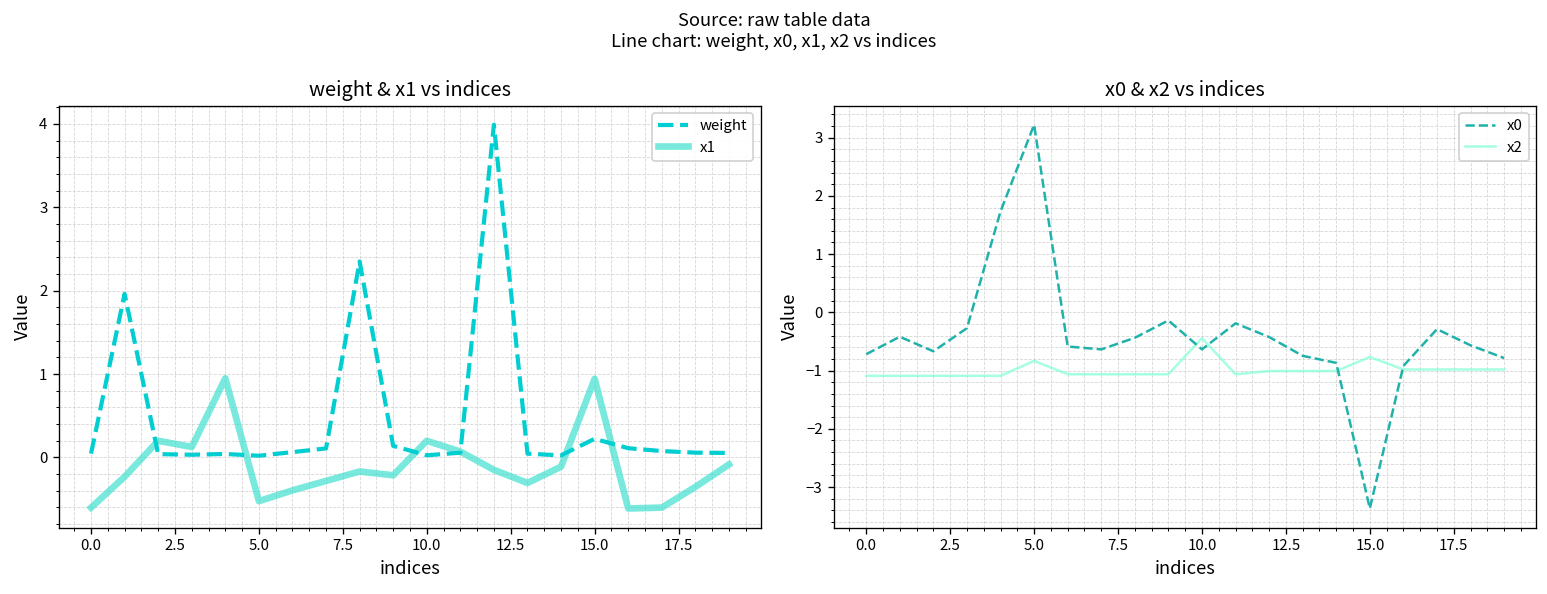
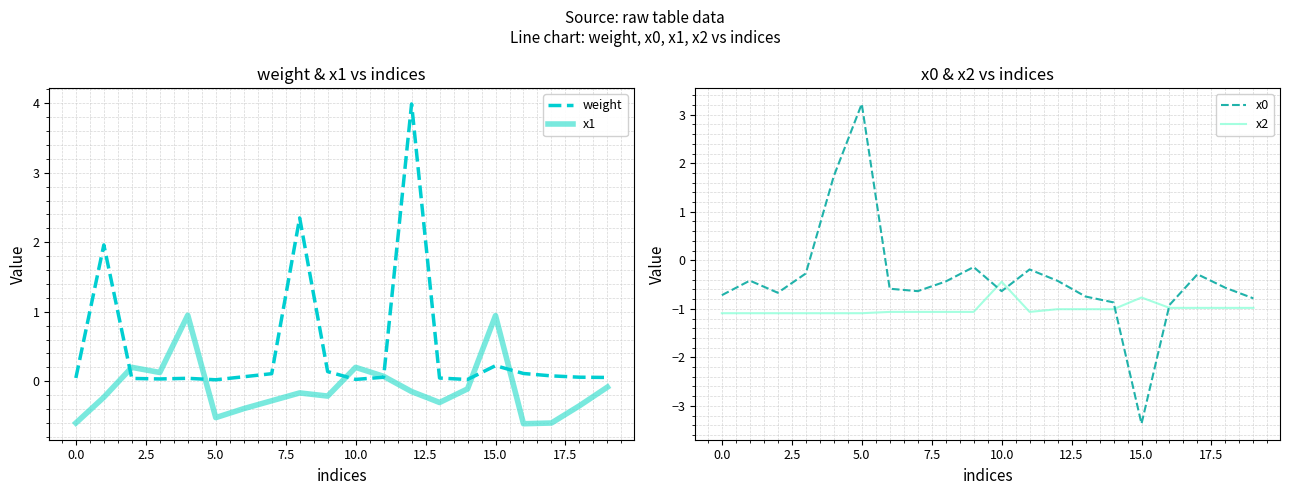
x0 & x2 vs indices, x2, 5.0: -0.8 -> -1.1
